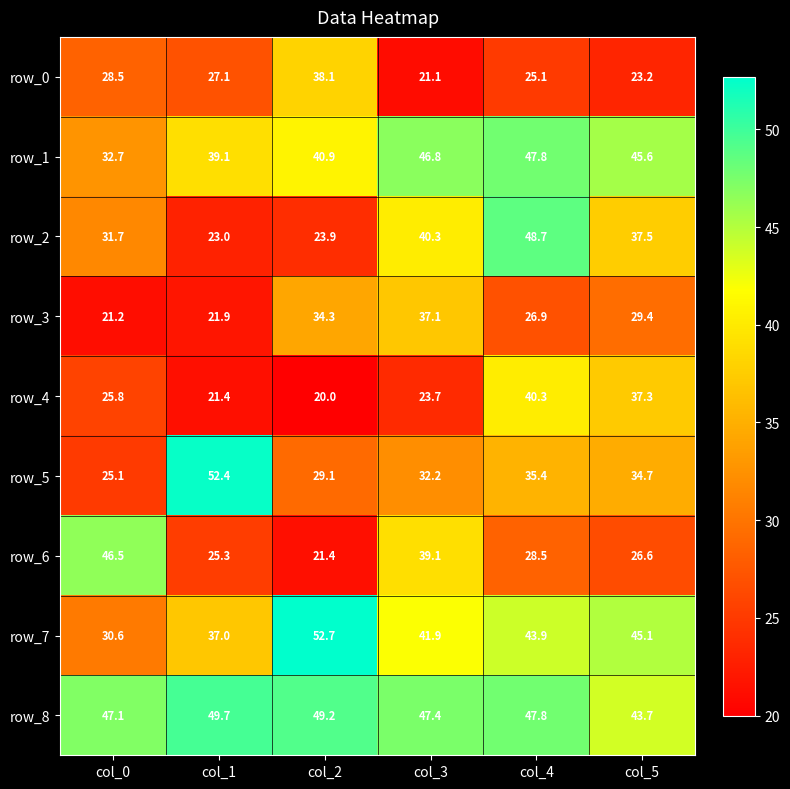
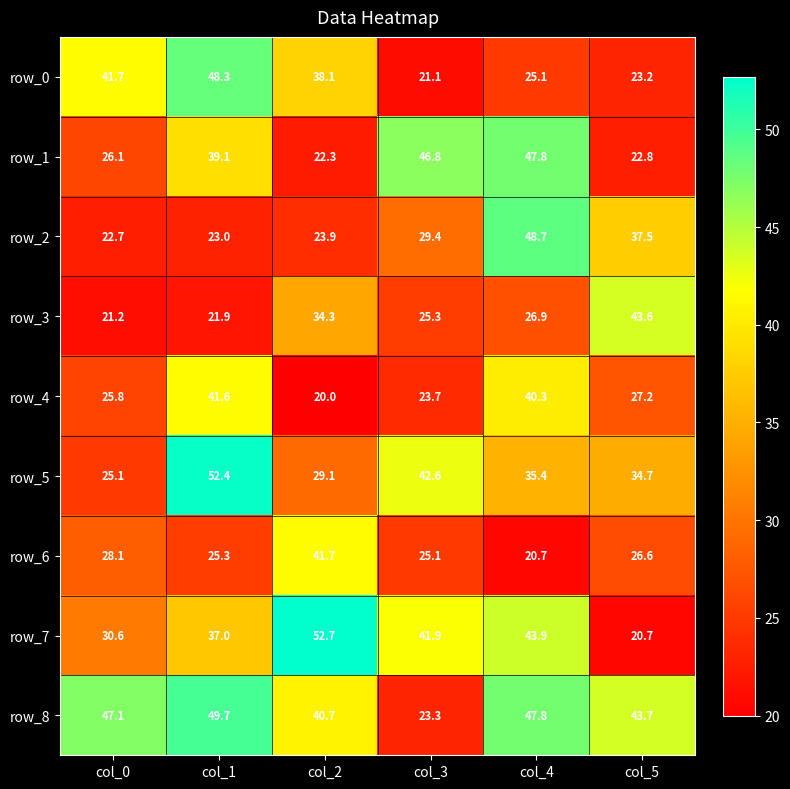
row_0, col_0: 28.5 -> 41.7
row_0, col_1: 27.1 -> 48.3
row_1, col_0: 32.7 -> 26.1
row_1, col_2: 40.9 -> 22.3
row_1, col_5: 45.6 -> 22.8
row_2, col_0: 31.7 -> 22.7
row_2, col_3: 40.3 -> 29.4
row_3, col_3: 37.1 -> 25.3
row_3, col_5: 29.4 -> 43.6
row_4, col_1: 21.4 -> 41.6
row_4, col_5: 37.3 -> 27.2
row_5, col_3: 32.2 -> 42.6
row_6, col_0: 46.5 -> 28.1
row_6, col_2: 21.4 -> 41.7
row_6, col_3: 39.1 -> 25.1
row_6, col_4: 28.5 -> 20.7
row_7, col_5: 45.1 -> 20.7
row_8, col_2: 49.2 -> 40.7
row_8, col_3: 47.4 -> 23.3
